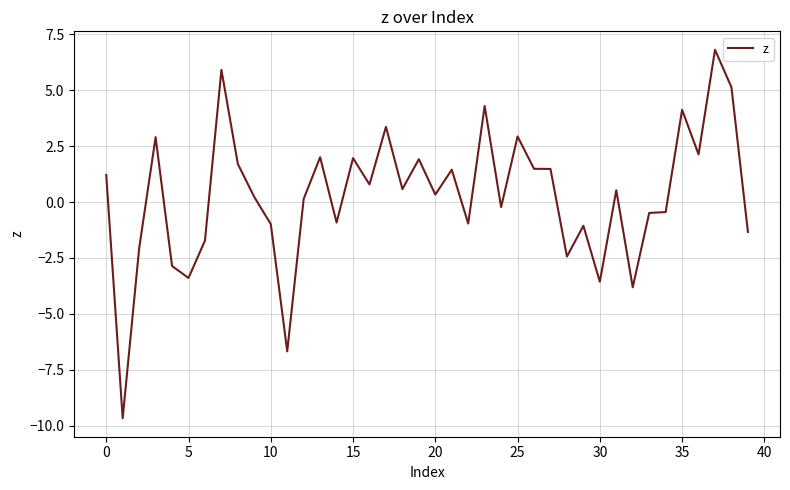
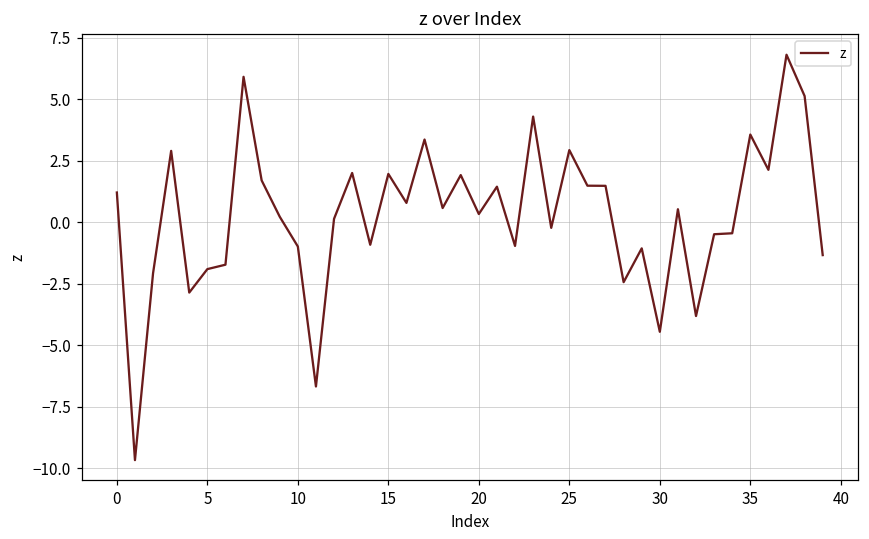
5: -3.4 -> -1.9
30: -3.6 -> -4.4
35: 4.1 -> 3.6
